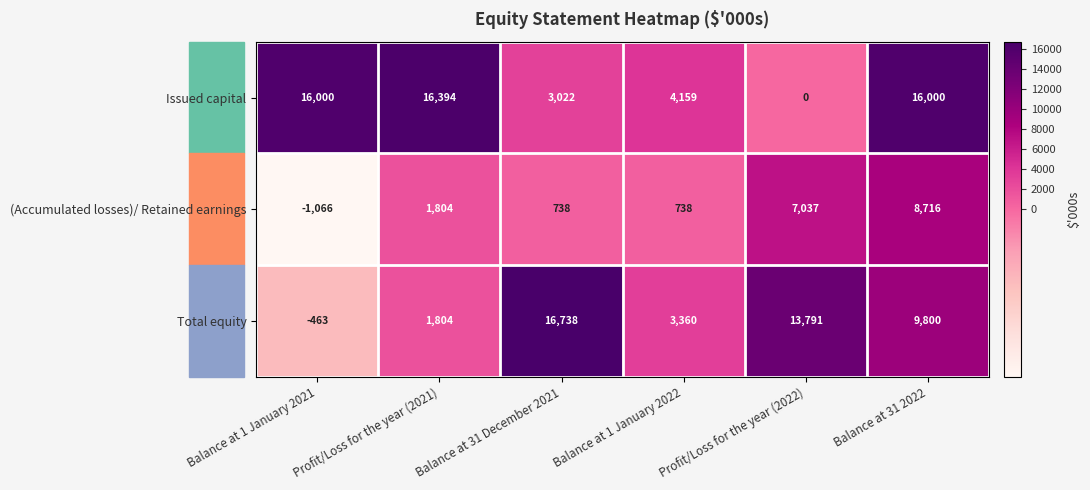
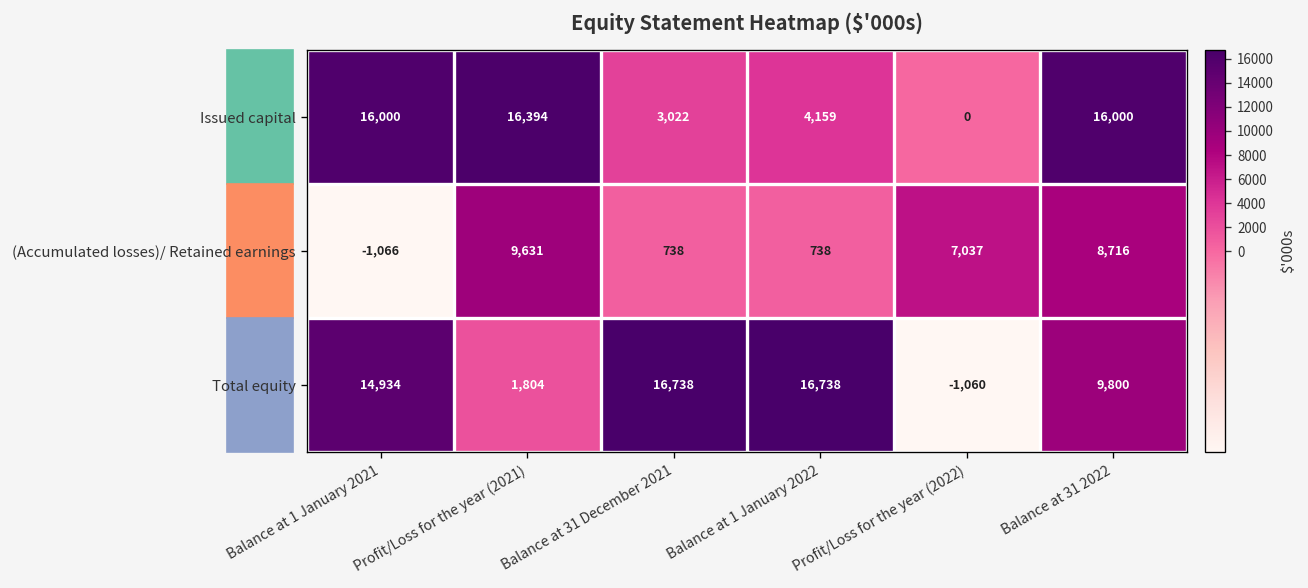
(Accumulated losses)/ Retained earnings, Profit/Loss for the year (2021): 1,804 -> 9,631
Total equity, Balance at 1 January 2021: -463 -> 14,934
Total equity, Balance at 1 January 2022: 3,360 -> 16,738
Total equity, Profit/Loss for the year (2022): 13,791 -> -1,060
